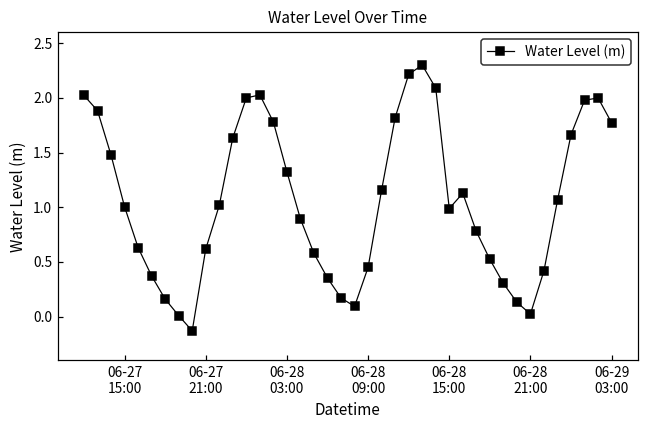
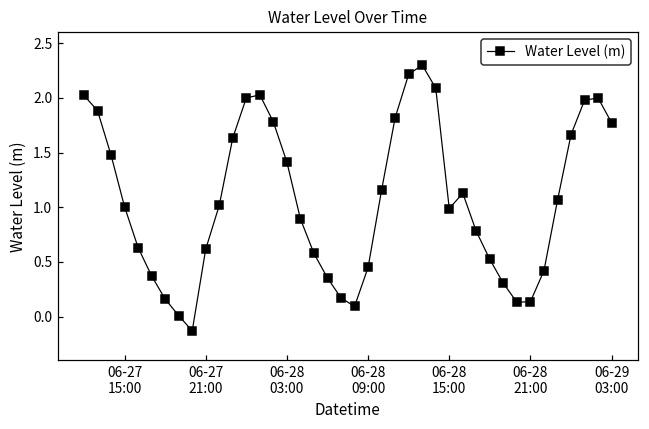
06-28 03:00: 1.3 -> 1.4
06-28 21:00: 0.0 -> 0.1
